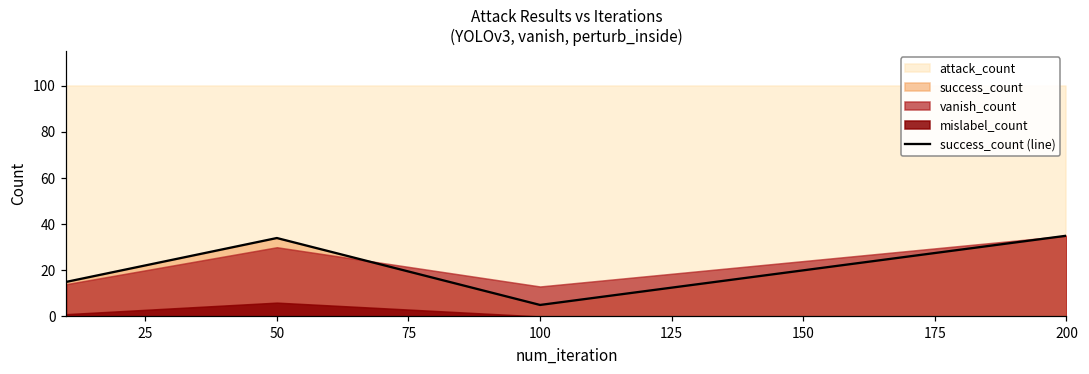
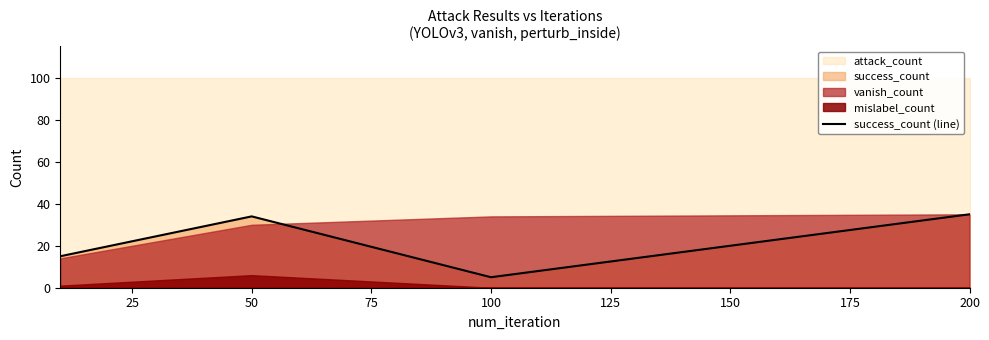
vanish_count, 100: 13 -> 34
